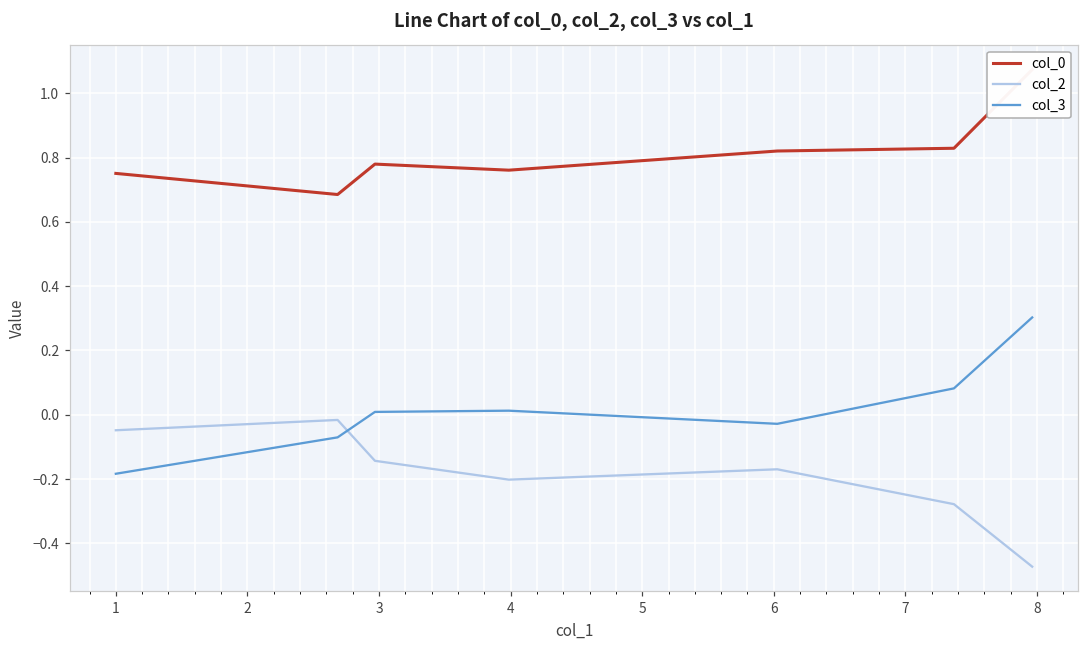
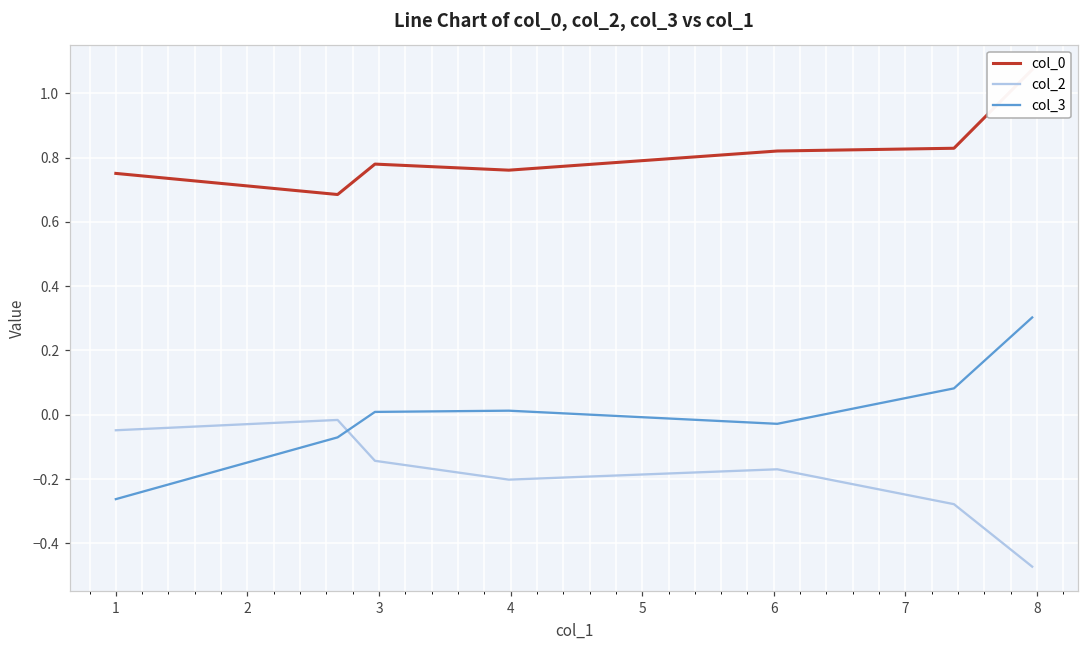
col_3, 1: -0.18 -> -0.26
